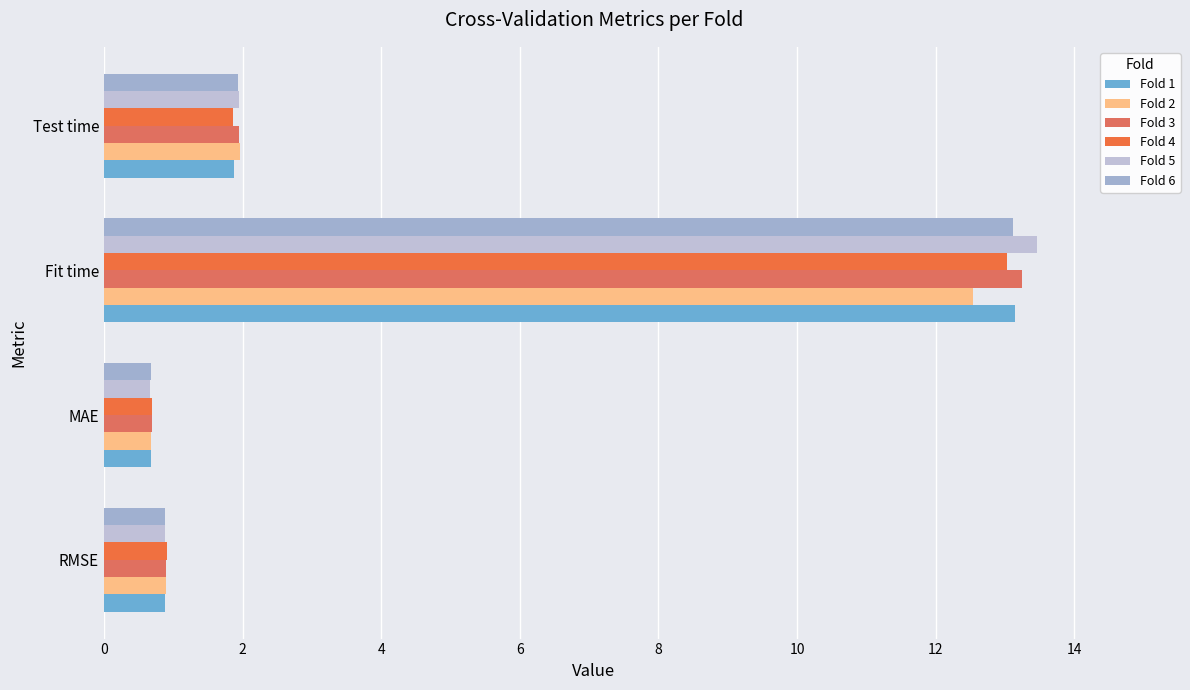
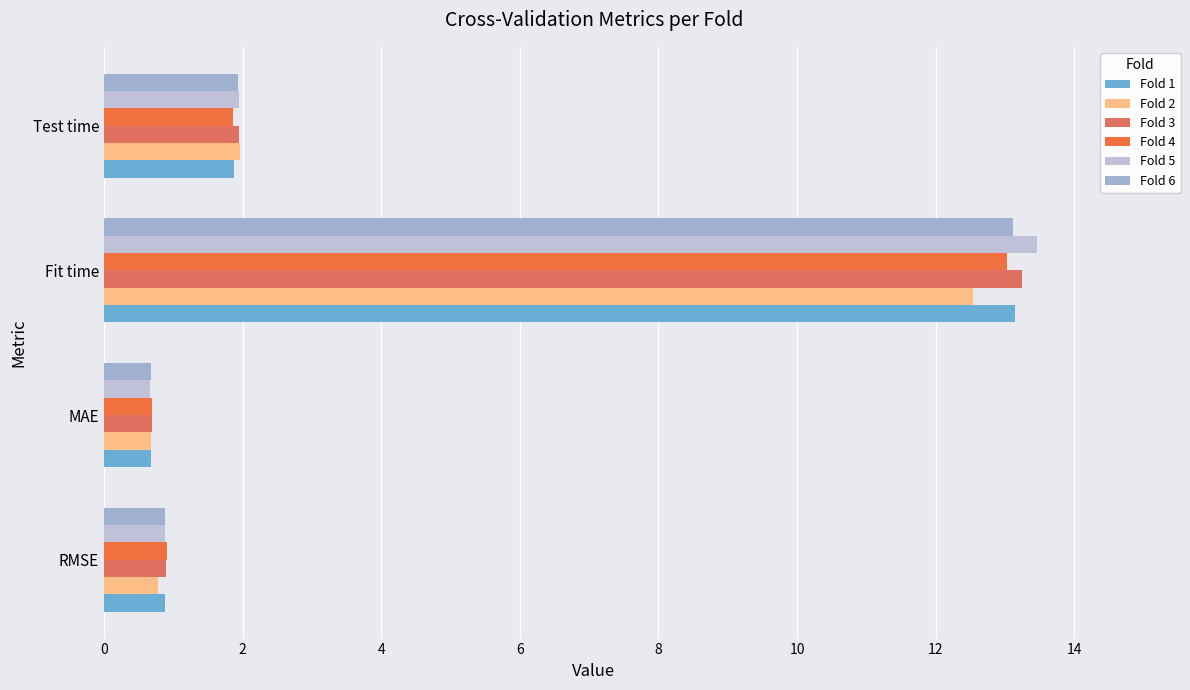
Fold 2, RMSE: 0.9 -> 0.8
